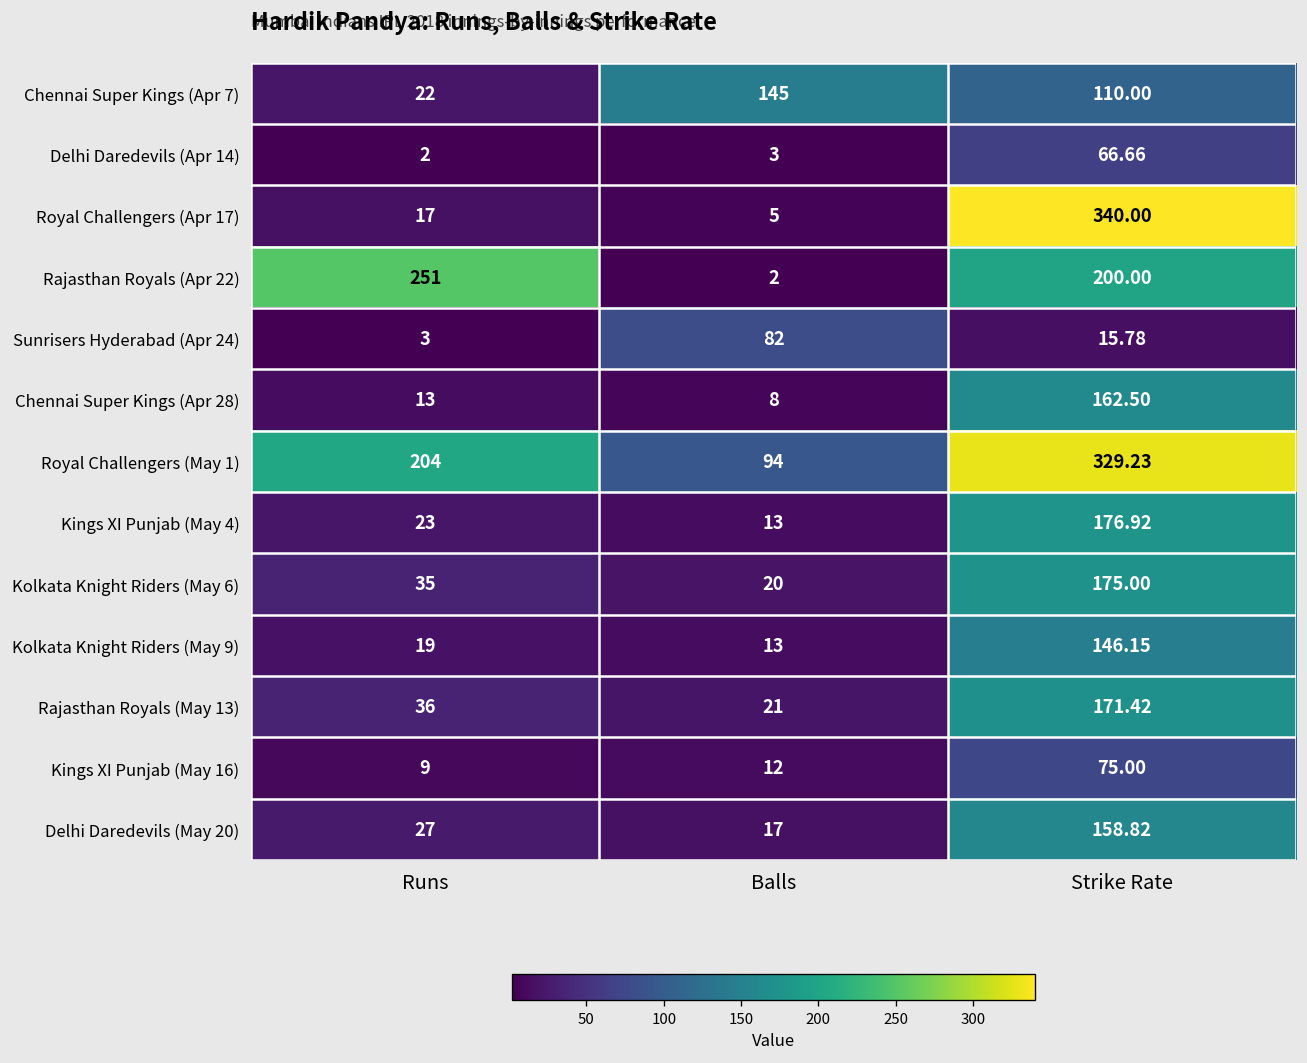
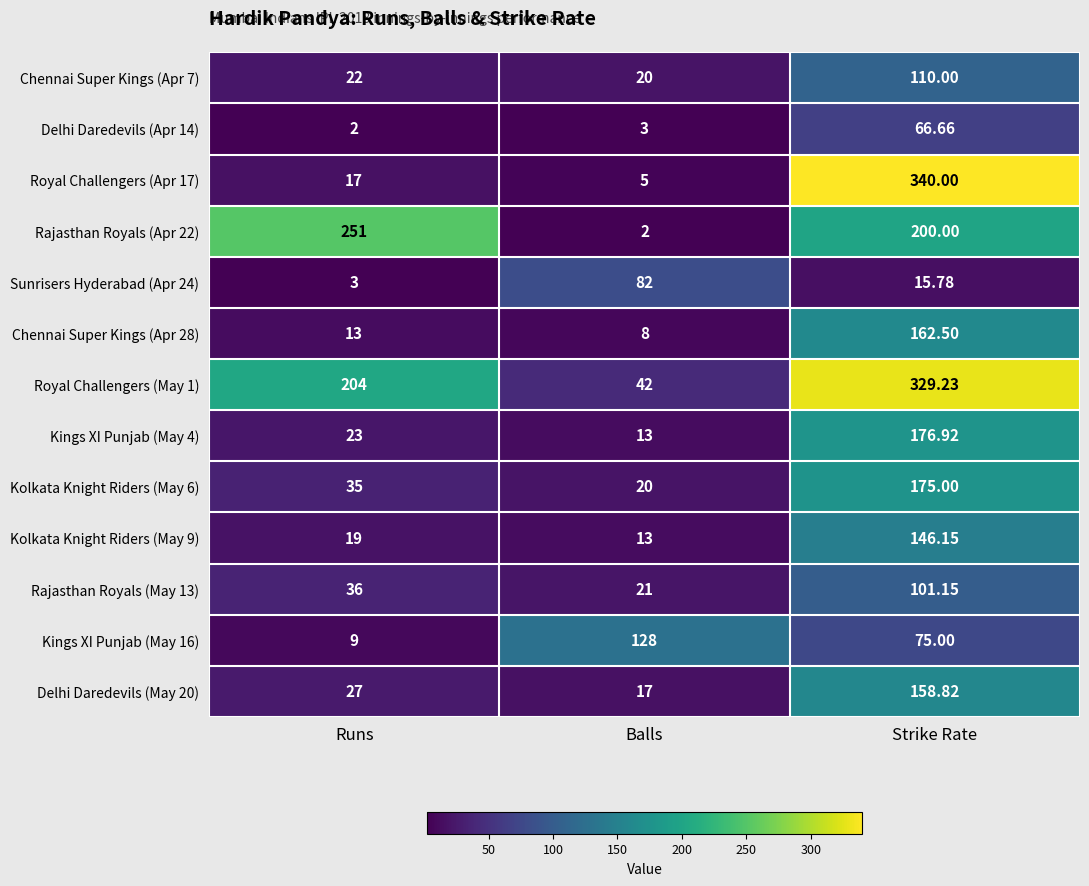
Chennai Super Kings (Apr 7), Balls: 145 -> 20
Royal Challengers (May 1), Balls: 94 -> 42
Rajasthan Royals (May 13), Strike Rate: 171.42 -> 101.15
Kings XI Punjab (May 16), Balls: 12 -> 128
